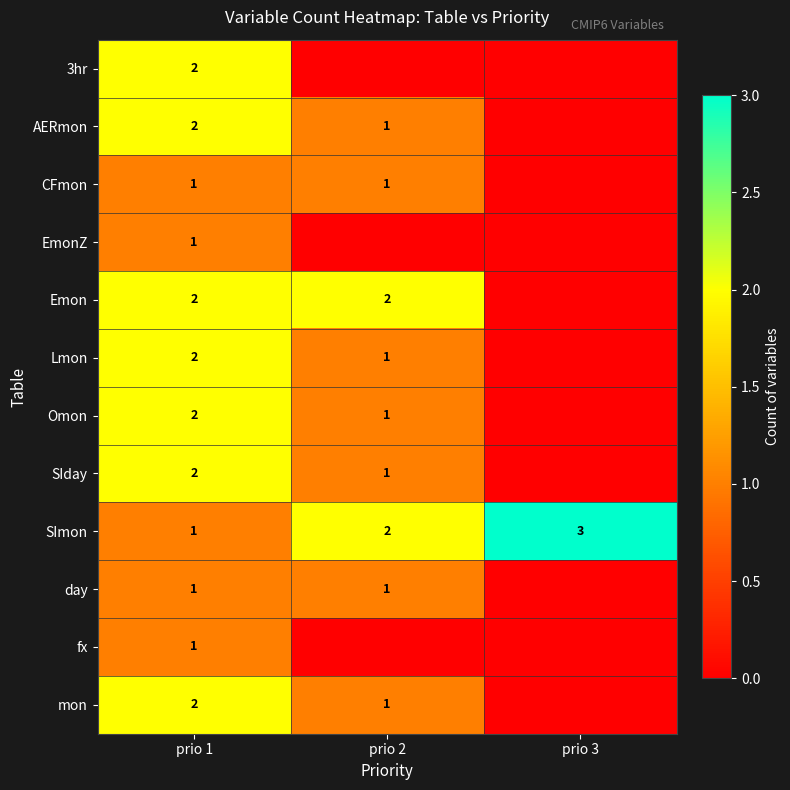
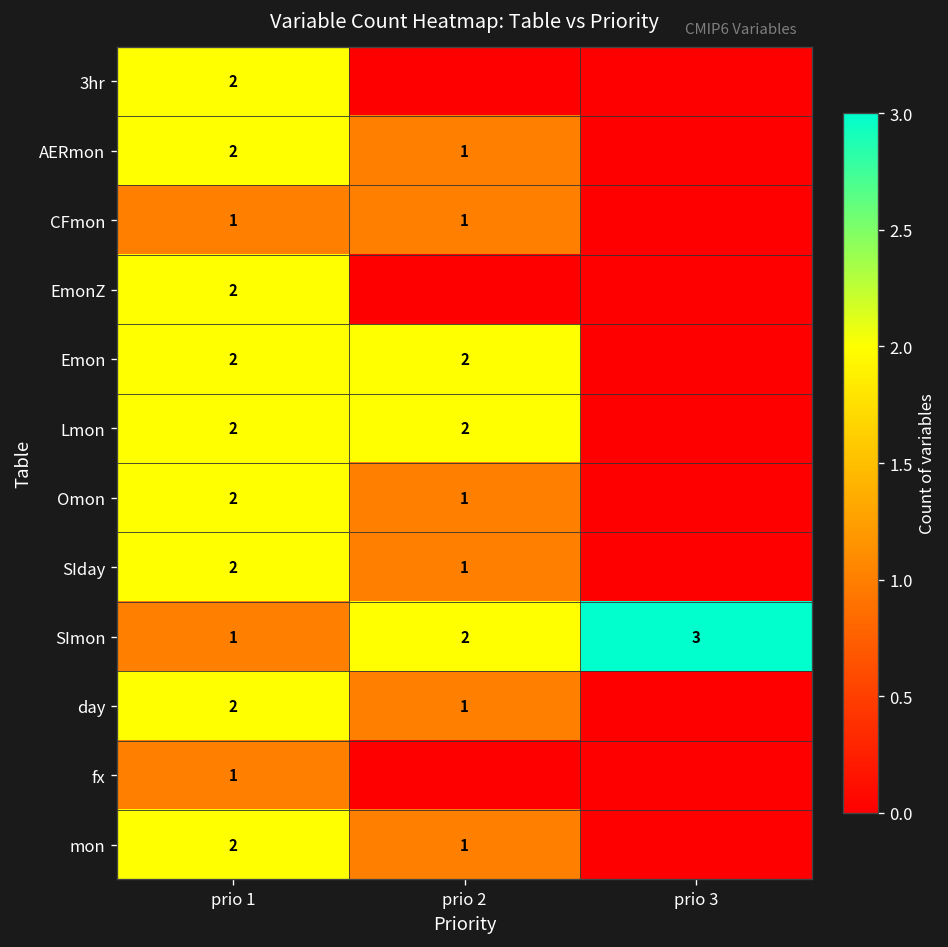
EmonZ, prio 1: 1 -> 2
Lmon, prio 2: 1 -> 2
day, prio 1: 1 -> 2
